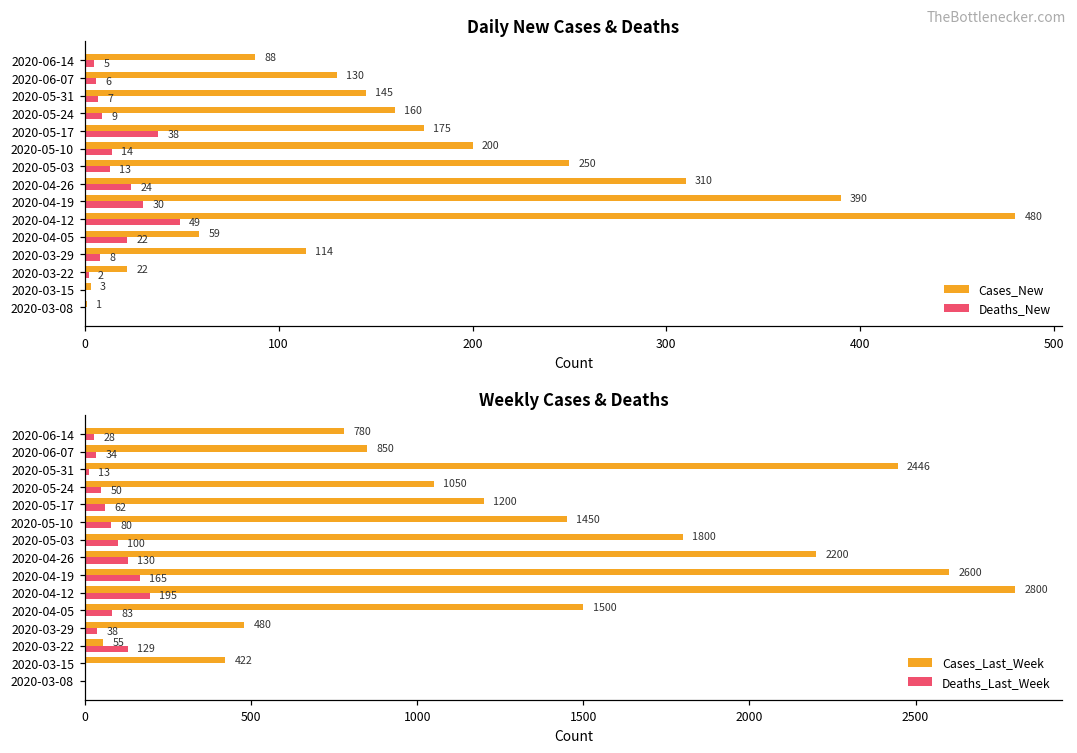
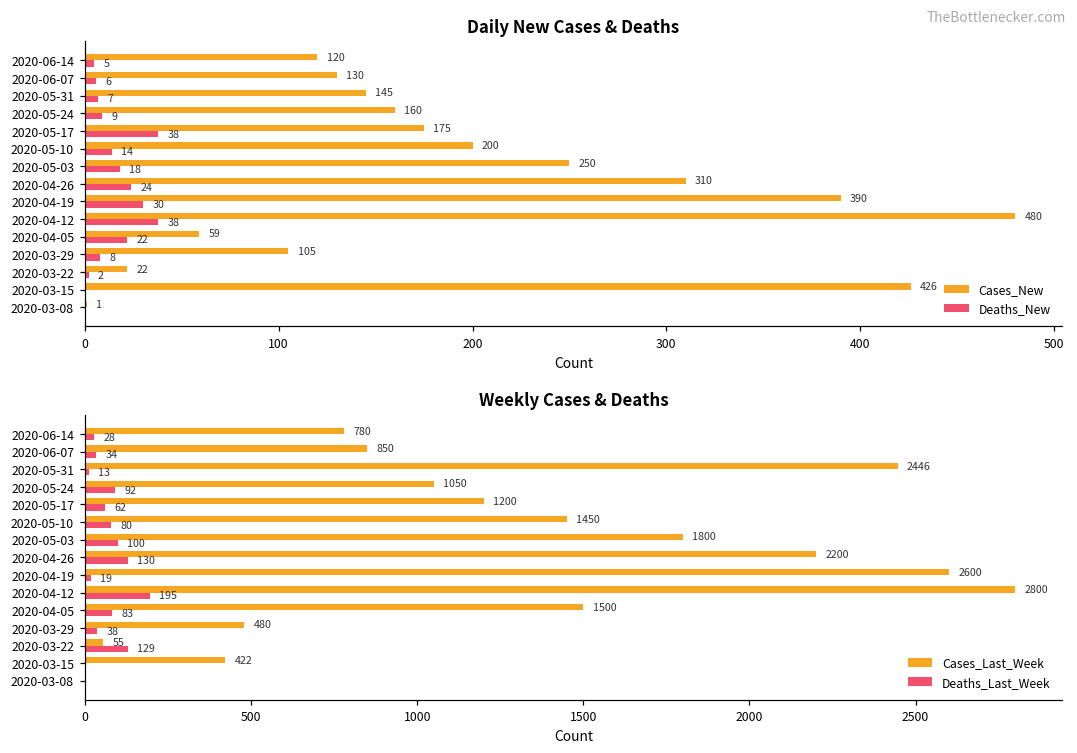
Daily New Cases & Deaths, Cases_New, 2020-06-14: 88 -> 120
Daily New Cases & Deaths, Deaths_New, 2020-05-03: 13 -> 18
Daily New Cases & Deaths, Deaths_New, 2020-04-12: 49 -> 38
Daily New Cases & Deaths, Cases_New, 2020-03-29: 114 -> 105
Daily New Cases & Deaths, Cases_New, 2020-03-15: 3 -> 426
Weekly Cases & Deaths, Deaths_Last_Week, 2020-05-24: 50 -> 92
Weekly Cases & Deaths, Deaths_Last_Week, 2020-04-19: 165 -> 19
